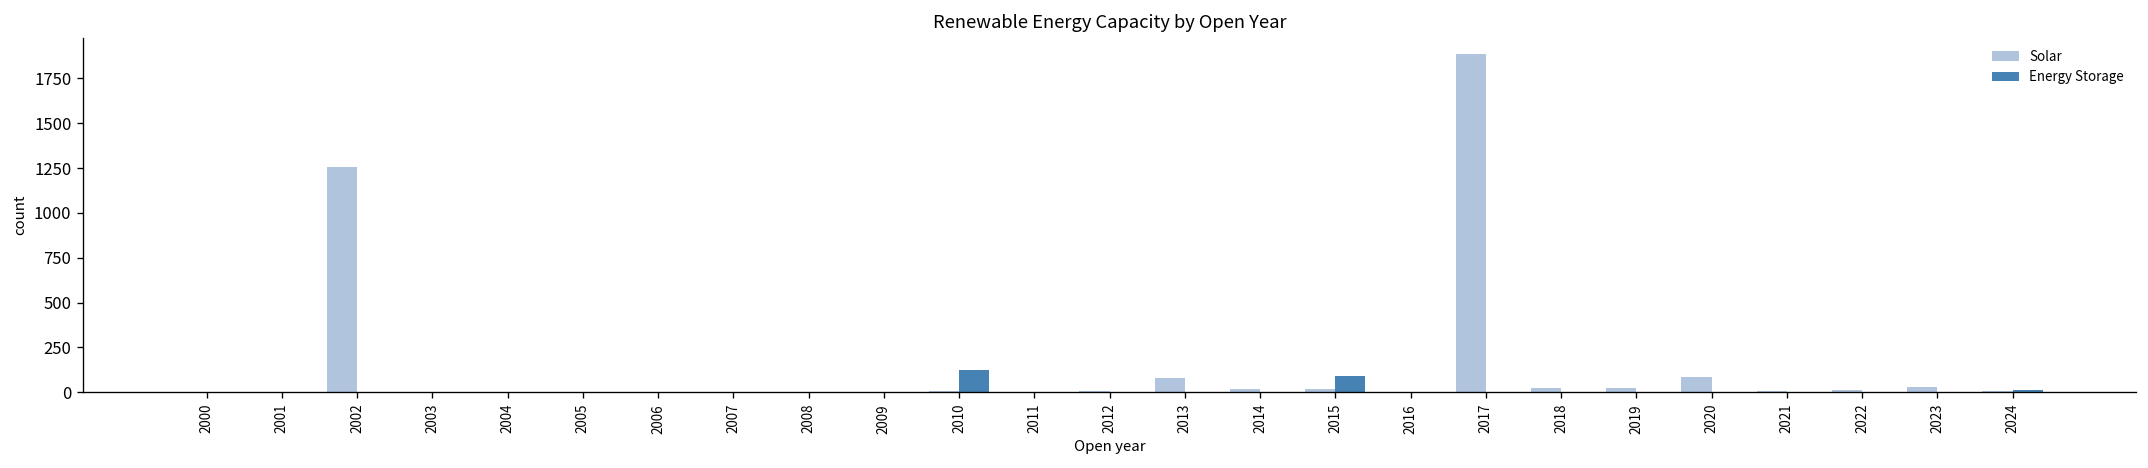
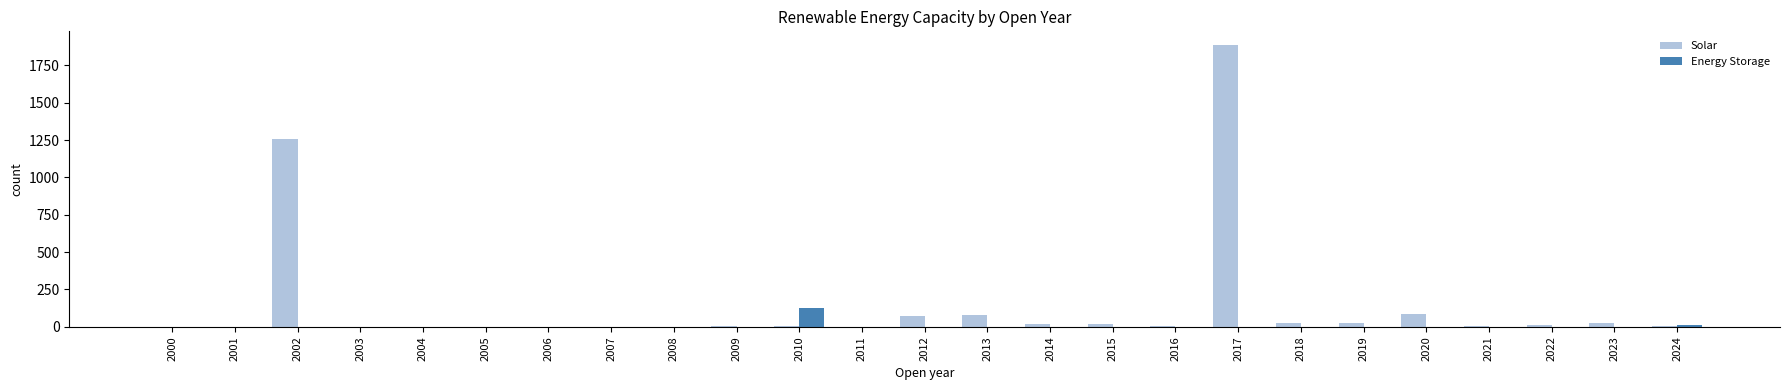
Solar, 2012: 10 -> 70
Energy Storage, 2015: 90 -> 0
